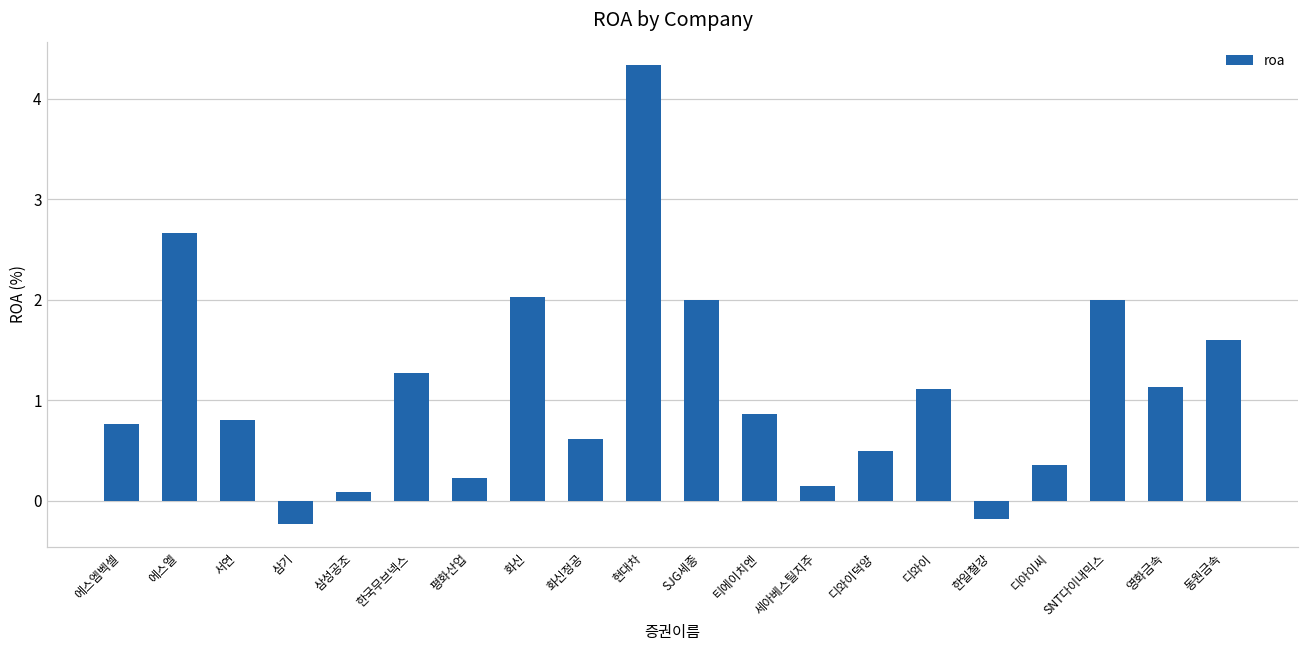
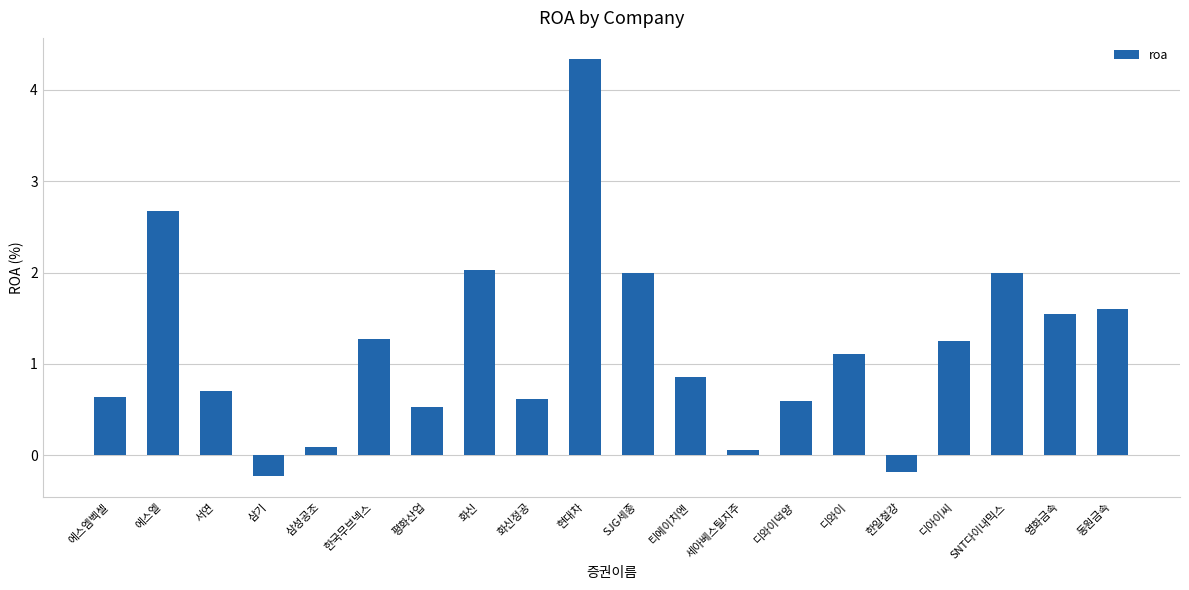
에스엠벡셀: 0.8 -> 0.6
서연: 0.8 -> 0.7
평화산업: 0.2 -> 0.5
세아베스틸지주: 0.2 -> 0.1
디와이덕양: 0.5 -> 0.6
디아이씨: 0.4 -> 1.3
영화금속: 1.1 -> 1.6
